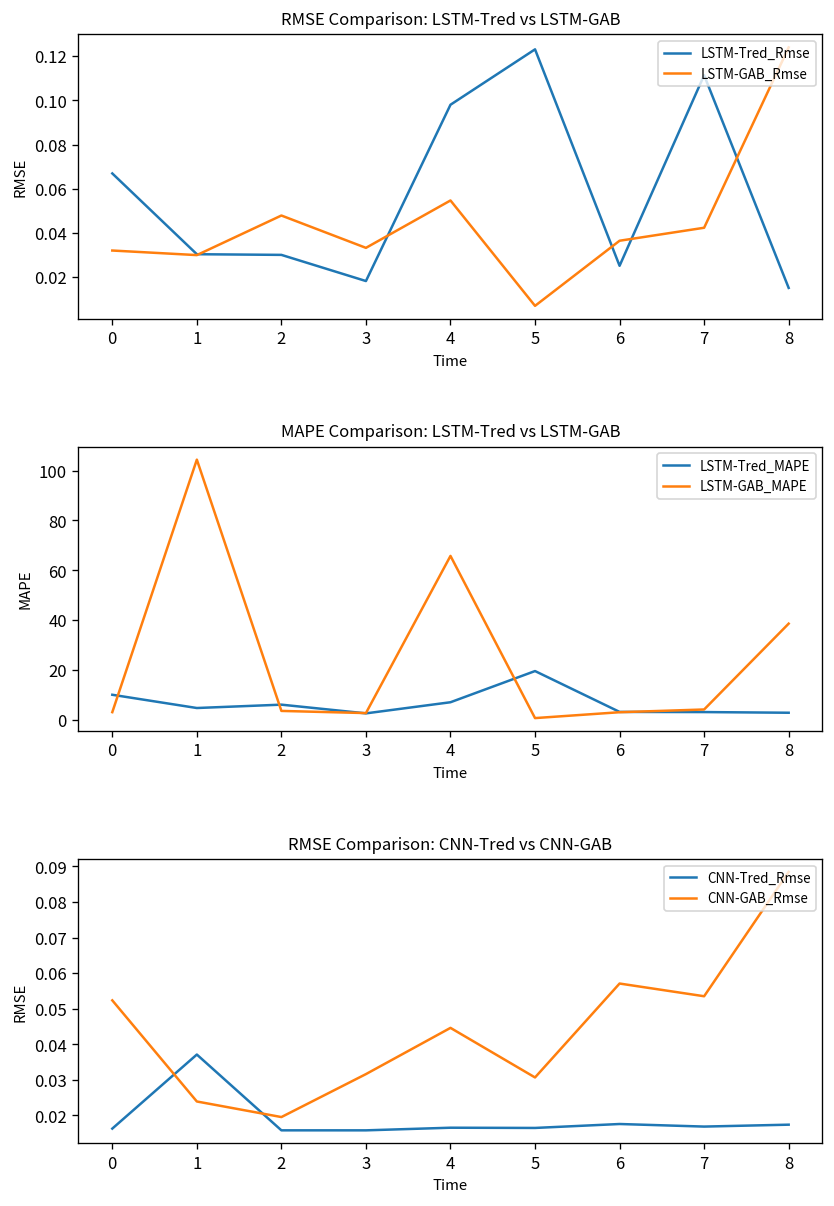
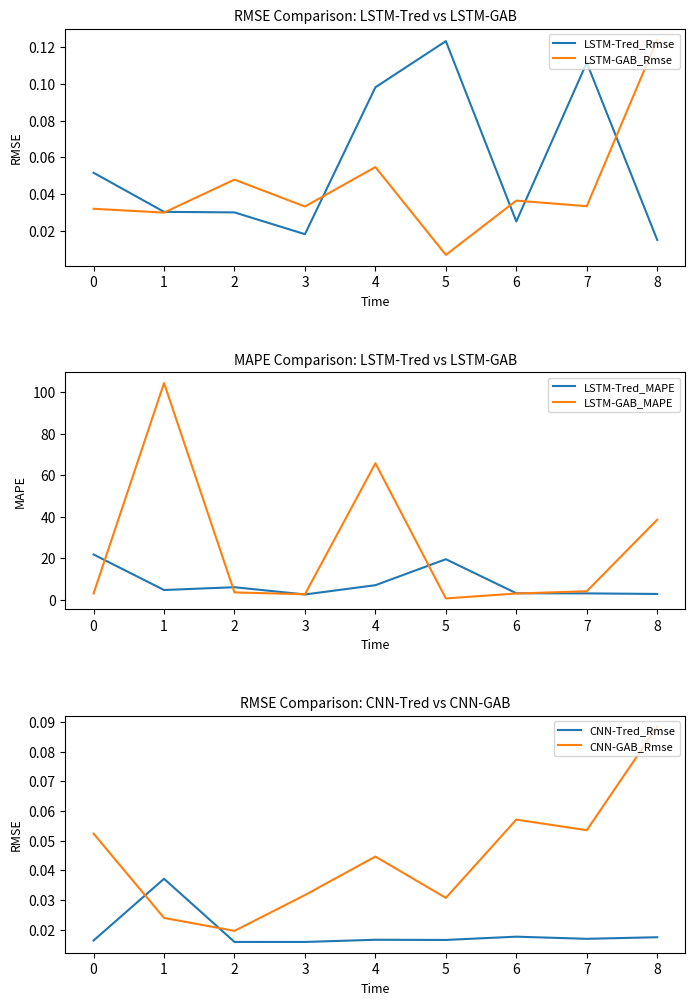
RMSE Comparison: LSTM-Tred vs LSTM-GAB, LSTM-Tred_Rmse, 0: 0.067 -> 0.052
RMSE Comparison: LSTM-Tred vs LSTM-GAB, LSTM-GAB_Rmse, 7: 0.042 -> 0.033
MAPE Comparison: LSTM-Tred vs LSTM-GAB, LSTM-Tred_MAPE, 0: 10 -> 22
